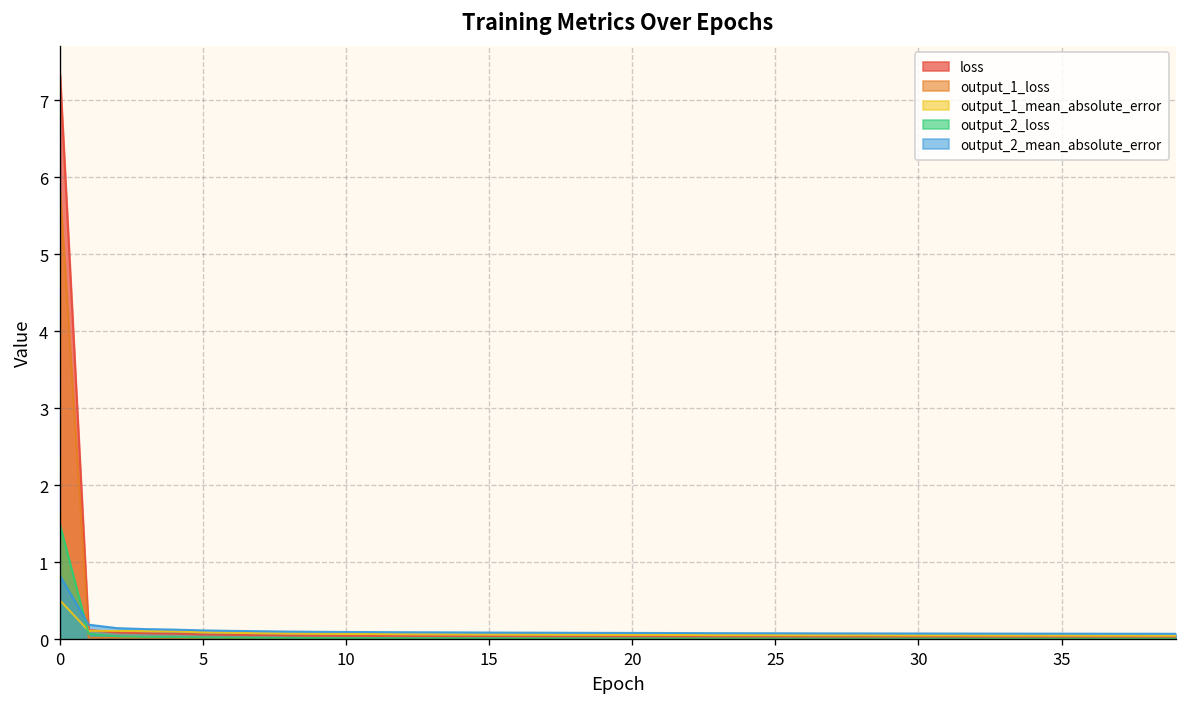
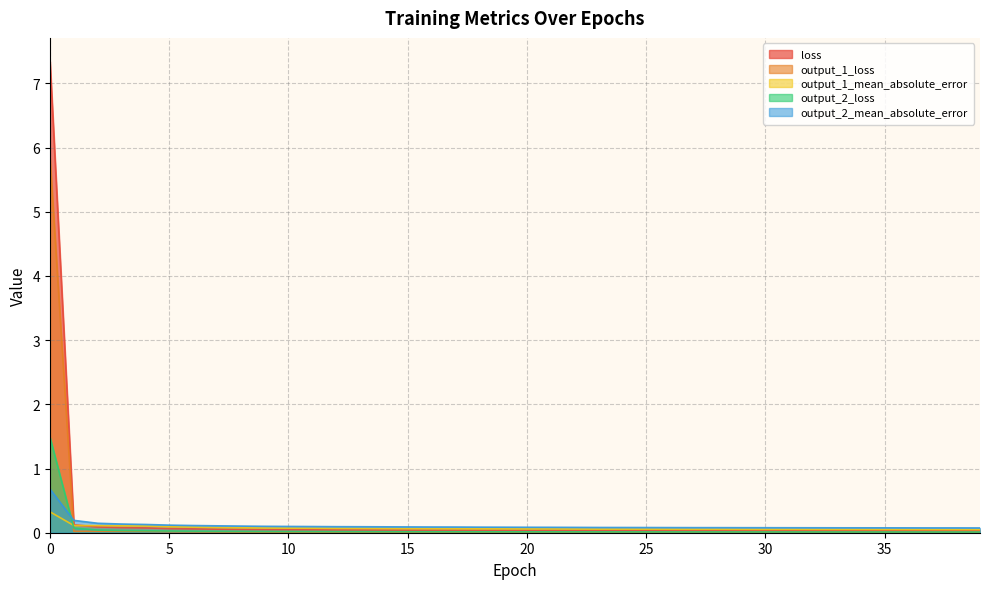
output_1_mean_absolute_error, 0: 0.5 -> 0.3
output_2_mean_absolute_error, 0: 0.8 -> 0.7
